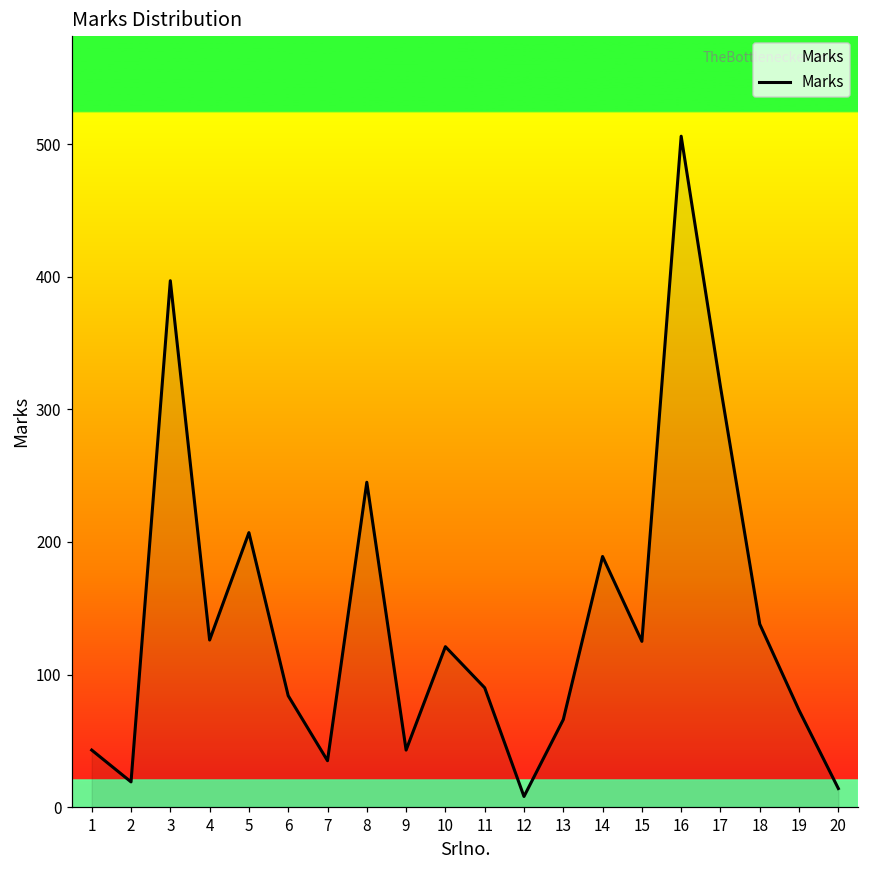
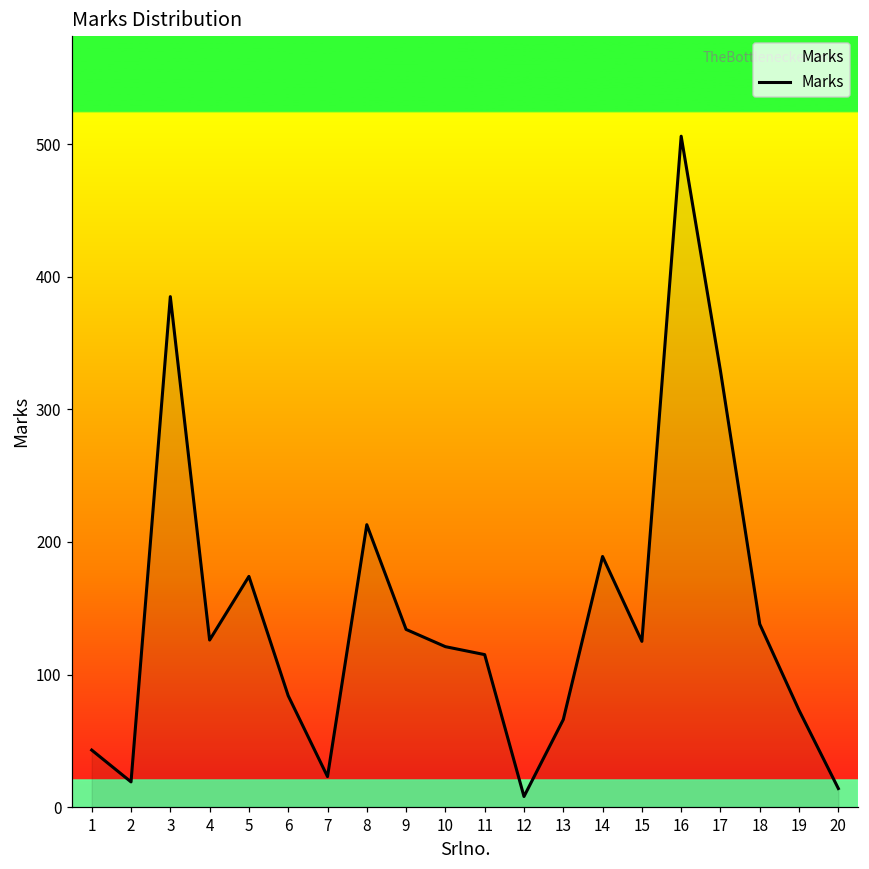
3: 397 -> 385
5: 207 -> 174
7: 35 -> 23
8: 245 -> 213
9: 43 -> 134
11: 90 -> 115
17: 317 -> 329
